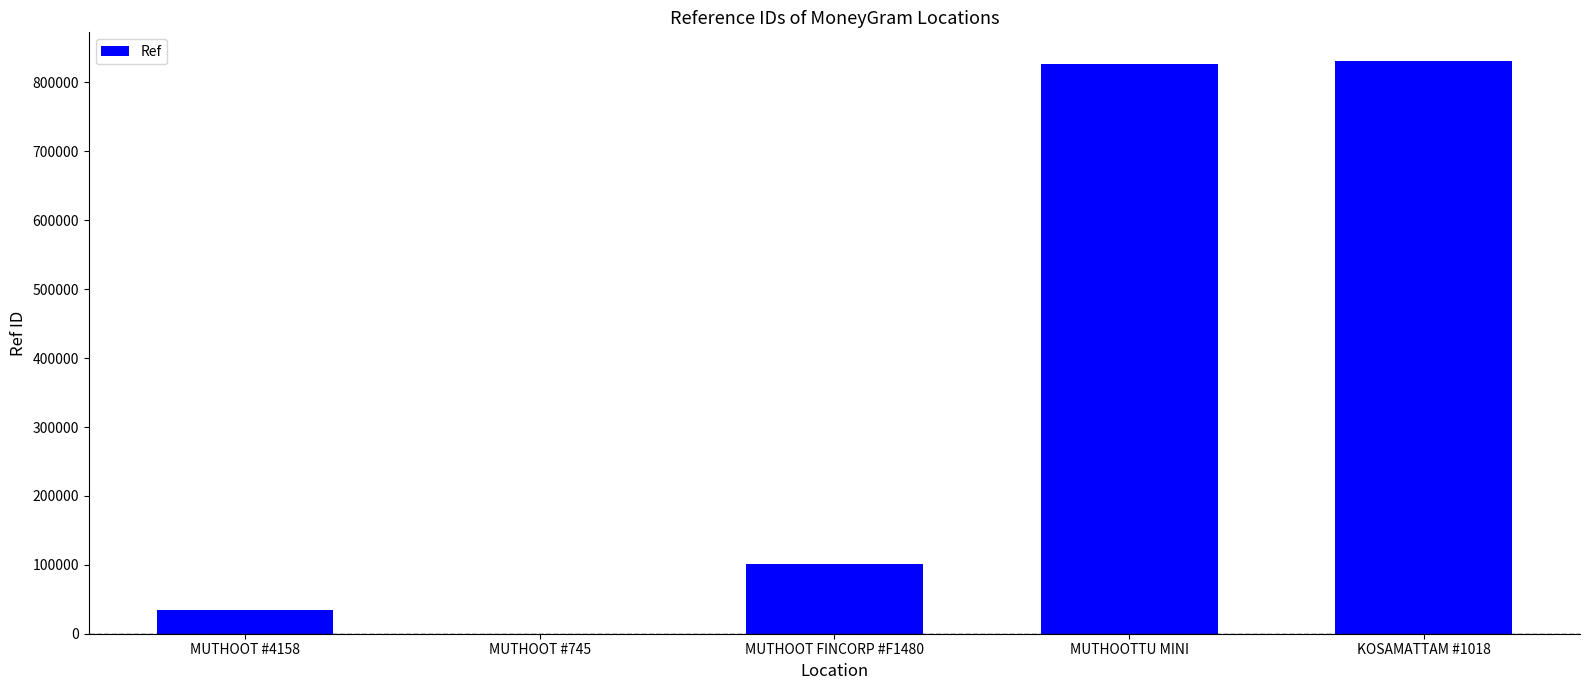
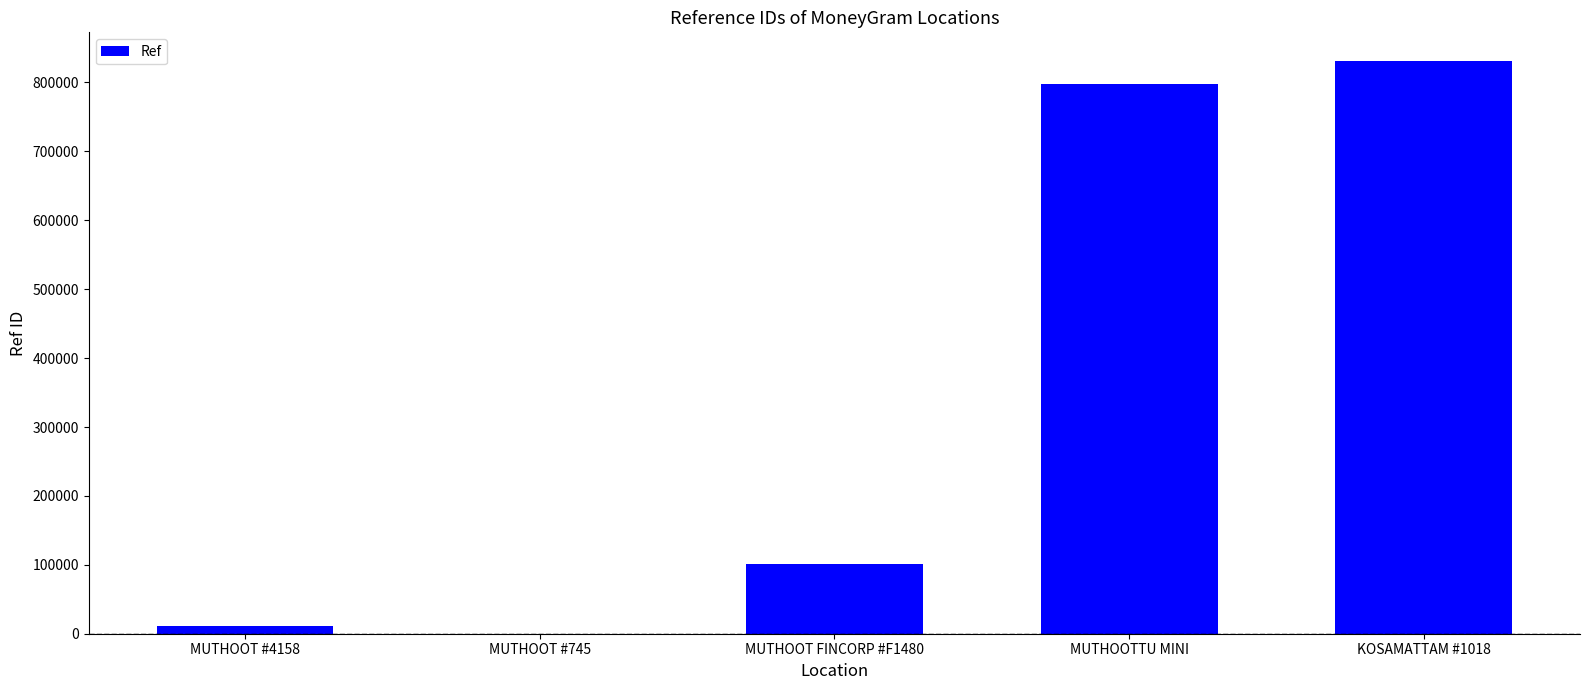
MUTHOOT #4158: 30000 -> 10000
MUTHOOTTU MINI: 830000 -> 800000
